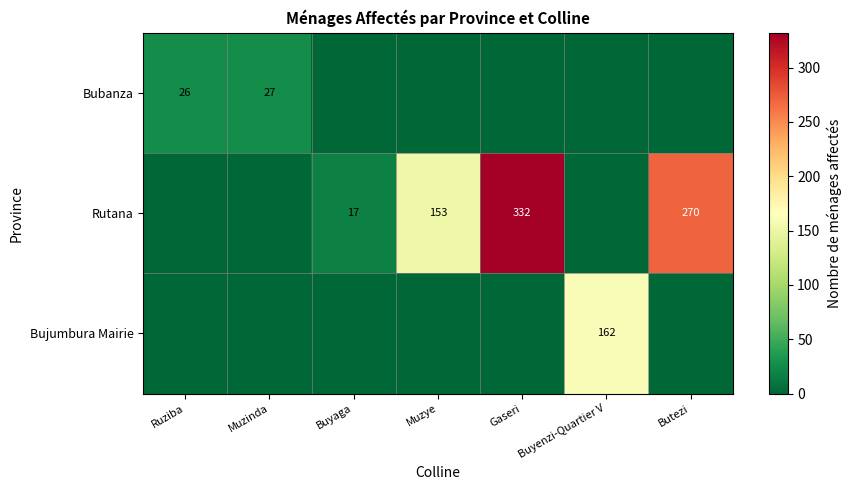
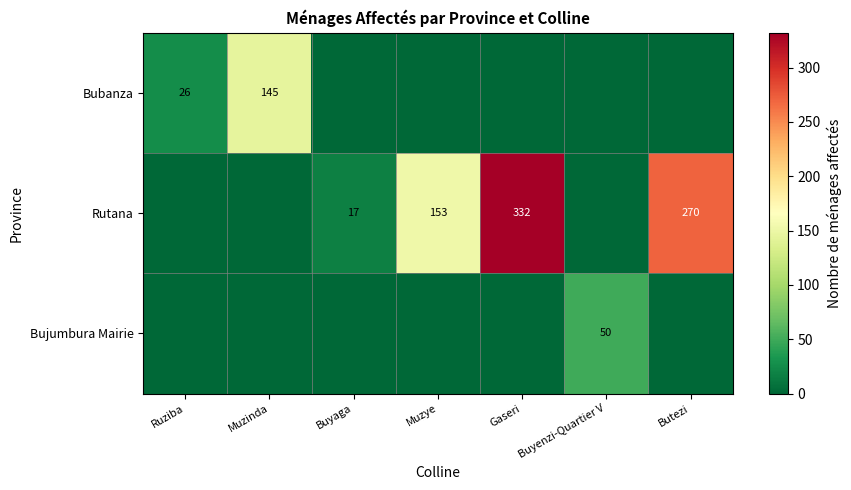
Bubanza, Muzinda: 27 -> 145
Bujumbura Mairie, Buyenzi-Quartier V: 162 -> 50
